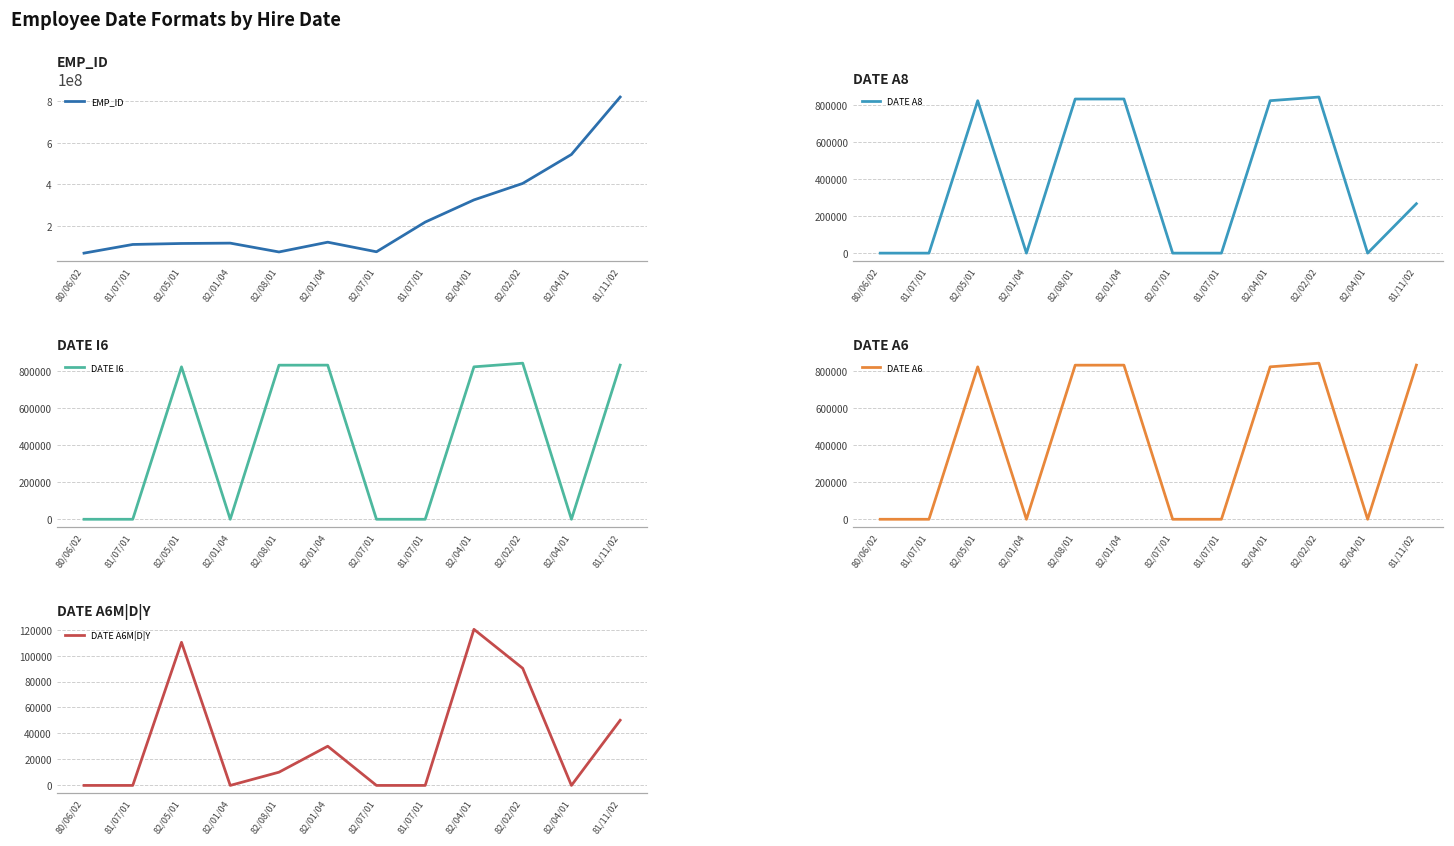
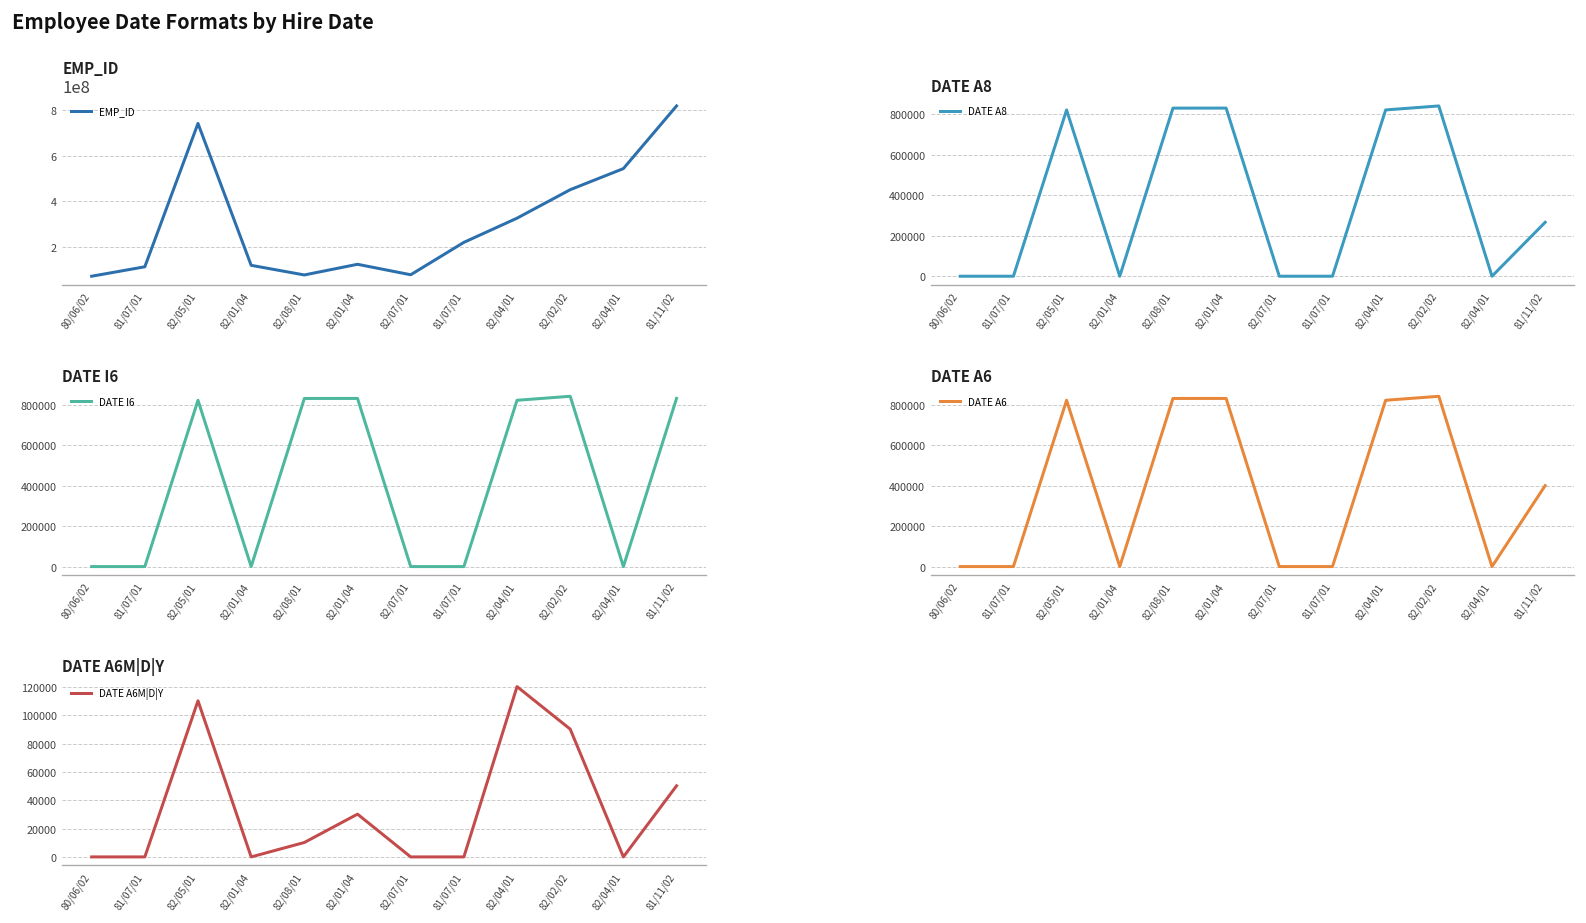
EMP_ID, 82/05/01: 120000000 -> 740000000
EMP_ID, 82/02/02: 410000000 -> 450000000
DATE A6, 81/11/02: 830000 -> 400000
